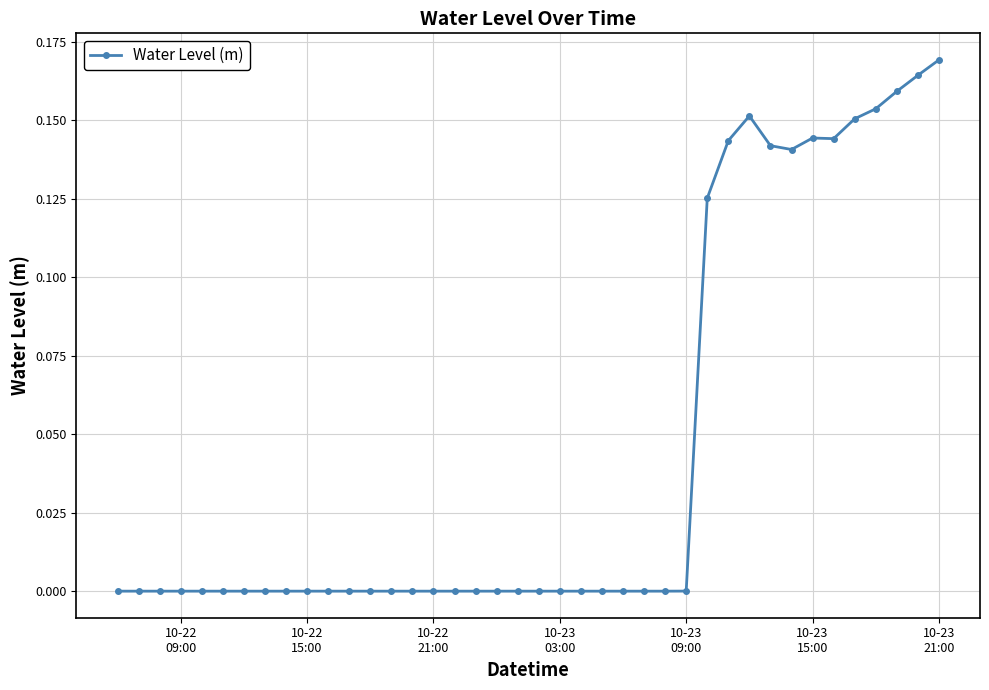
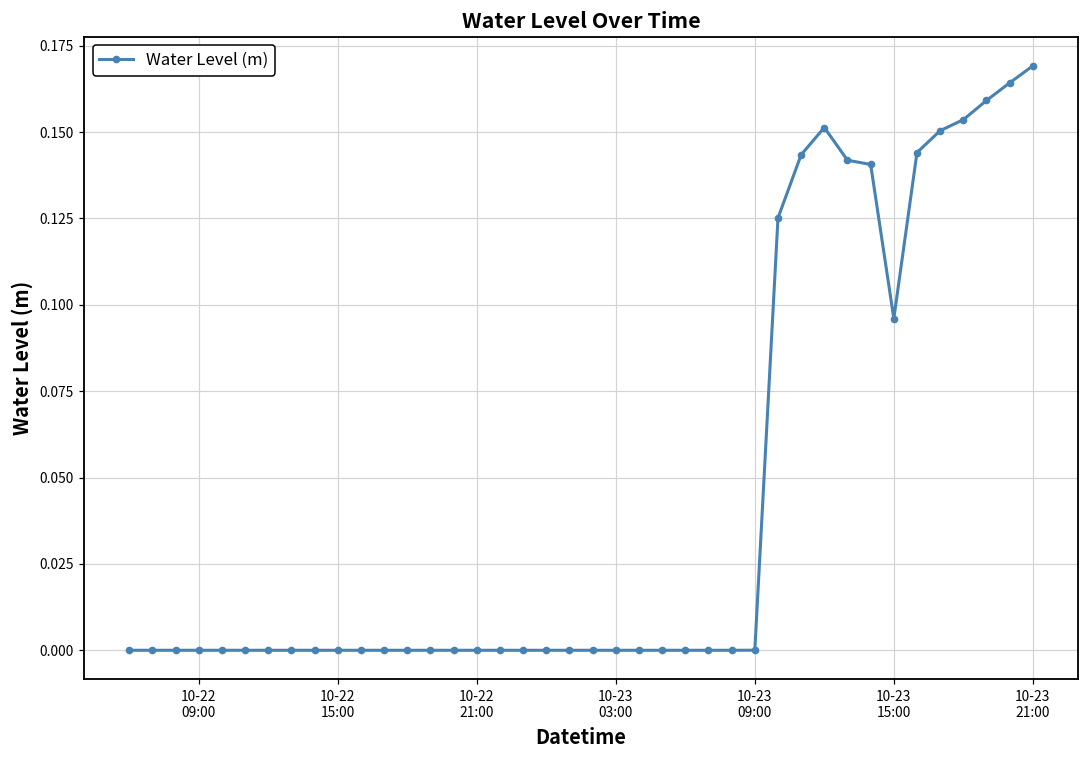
10-23 15:00: 0.144 -> 0.096
